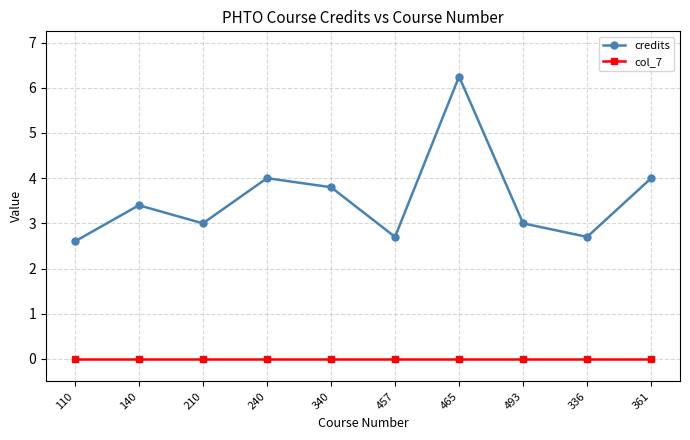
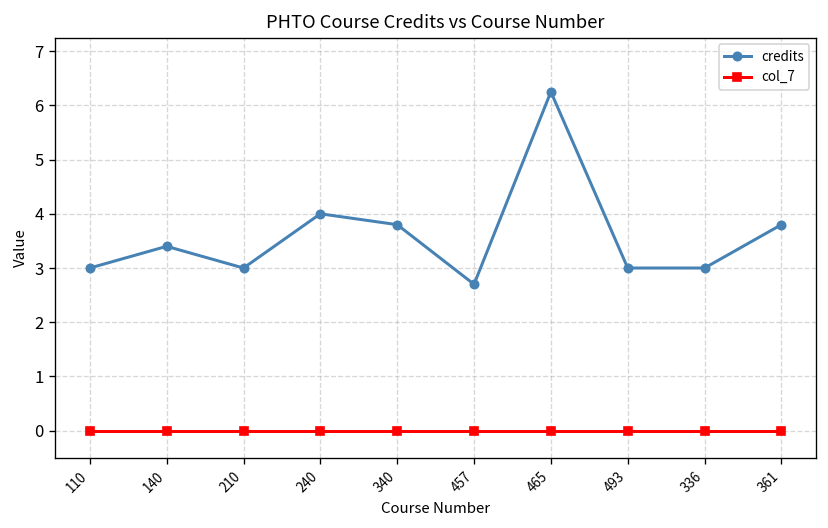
credits, 110: 2.6 -> 3.0
credits, 336: 2.7 -> 3.0
credits, 361: 4.0 -> 3.8
